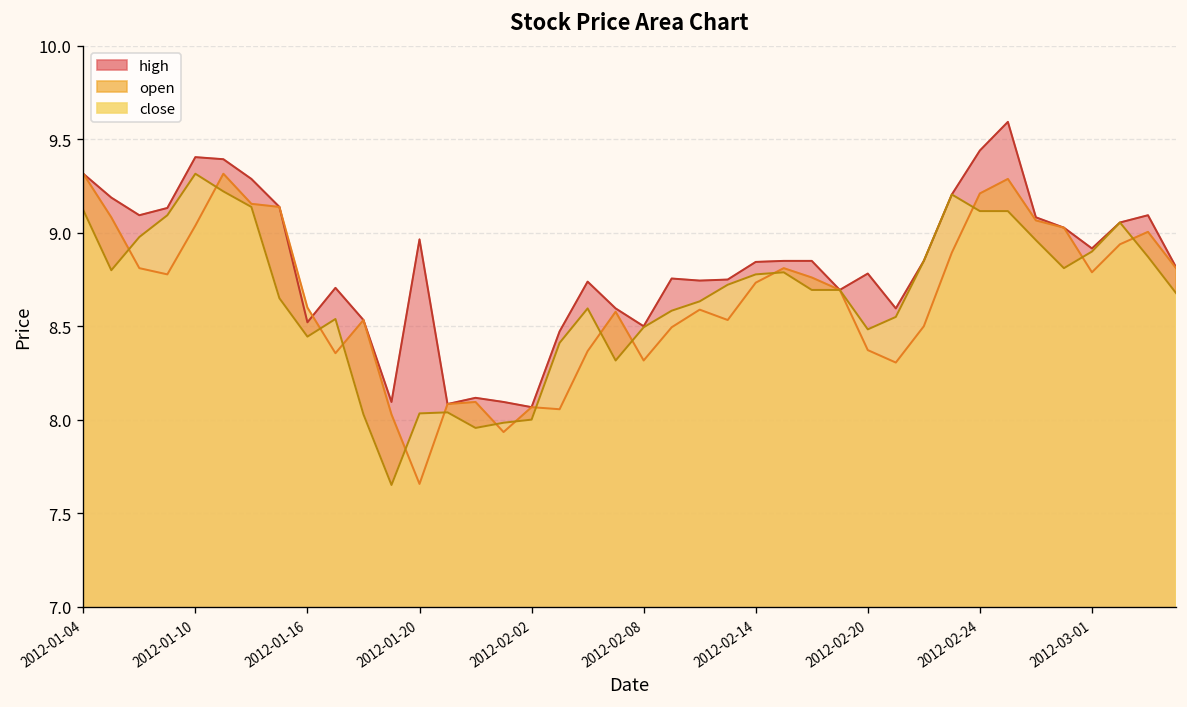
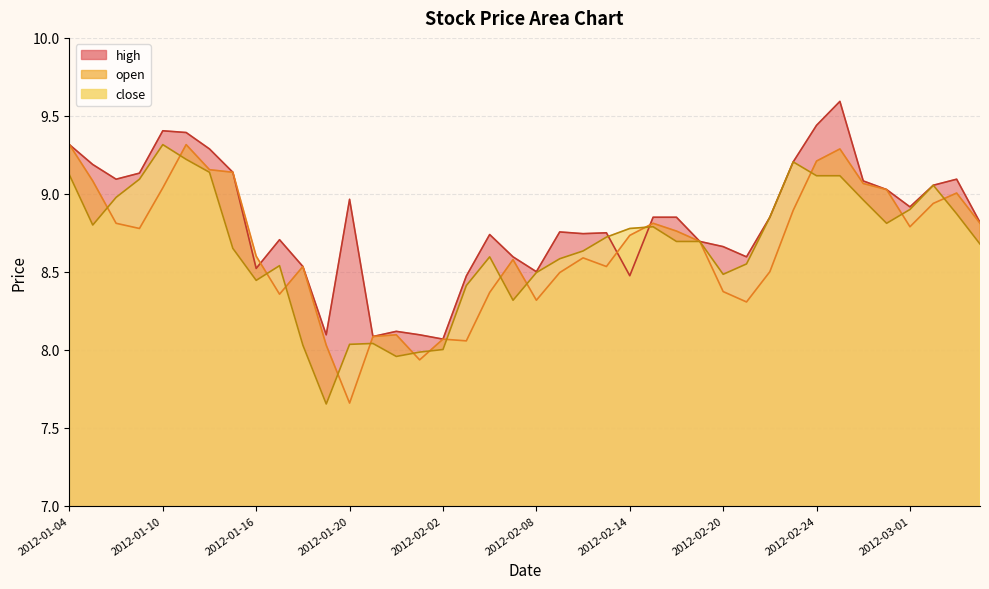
high, 2012-02-14: 8.84 -> 8.47
high, 2012-02-20: 8.78 -> 8.66
